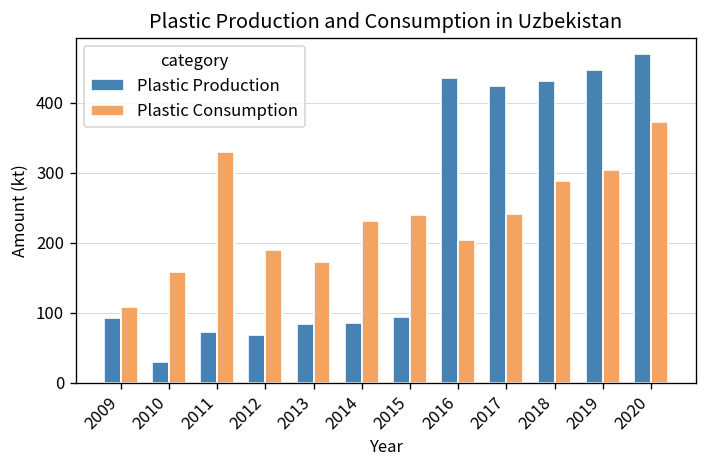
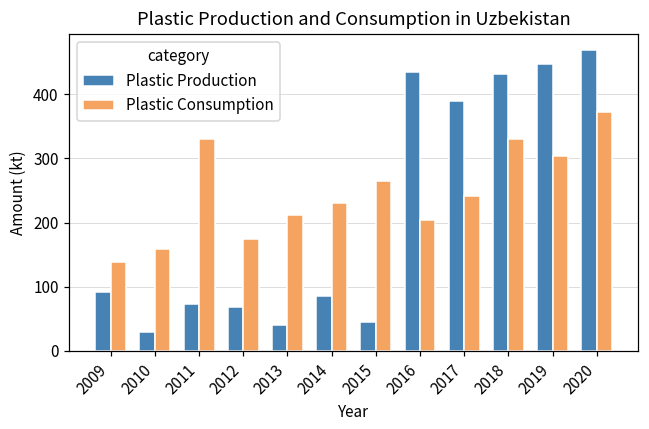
Plastic Consumption, 2009: 110 -> 140
Plastic Consumption, 2012: 190 -> 170
Plastic Production, 2013: 80 -> 40
Plastic Consumption, 2013: 170 -> 210
Plastic Production, 2015: 90 -> 40
Plastic Consumption, 2015: 240 -> 270
Plastic Production, 2017: 420 -> 390
Plastic Consumption, 2018: 290 -> 330
